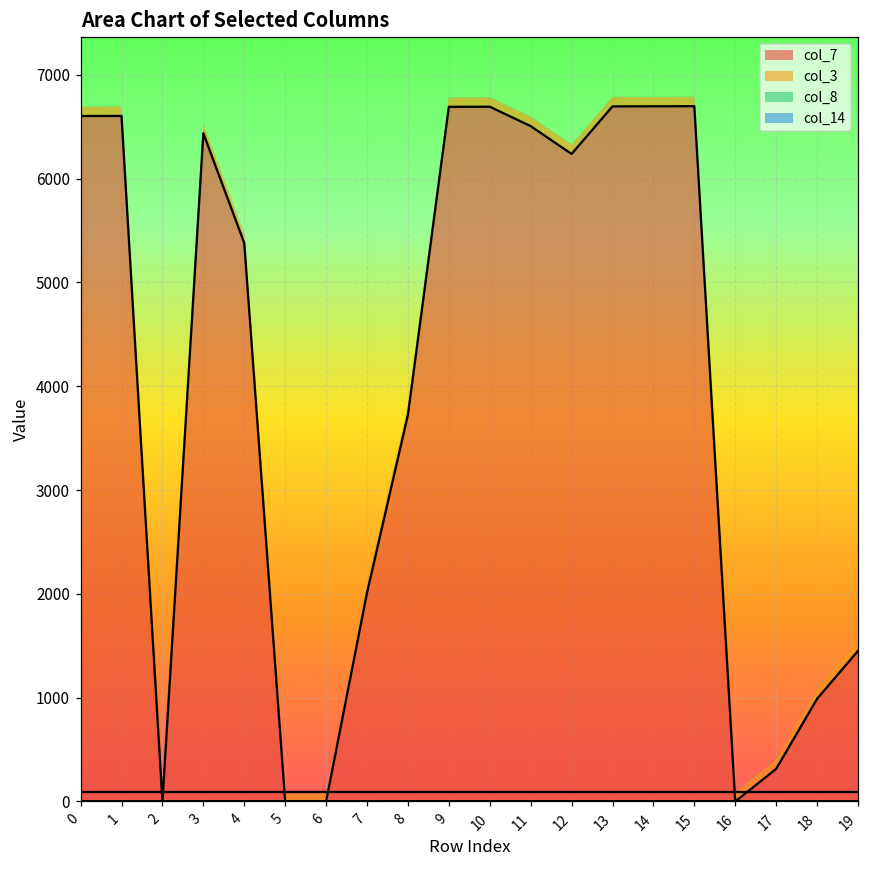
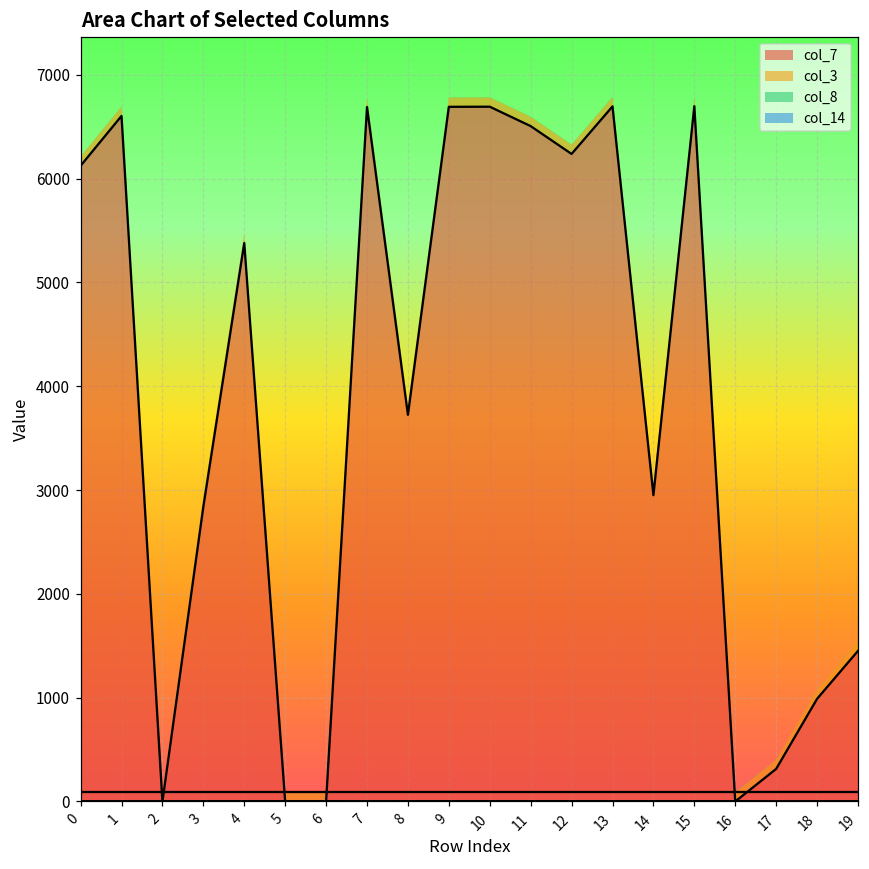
col_7, 0: 6600 -> 6100
col_7, 3: 6400 -> 2800
col_7, 7: 2000 -> 6700
col_7, 14: 6700 -> 3000
